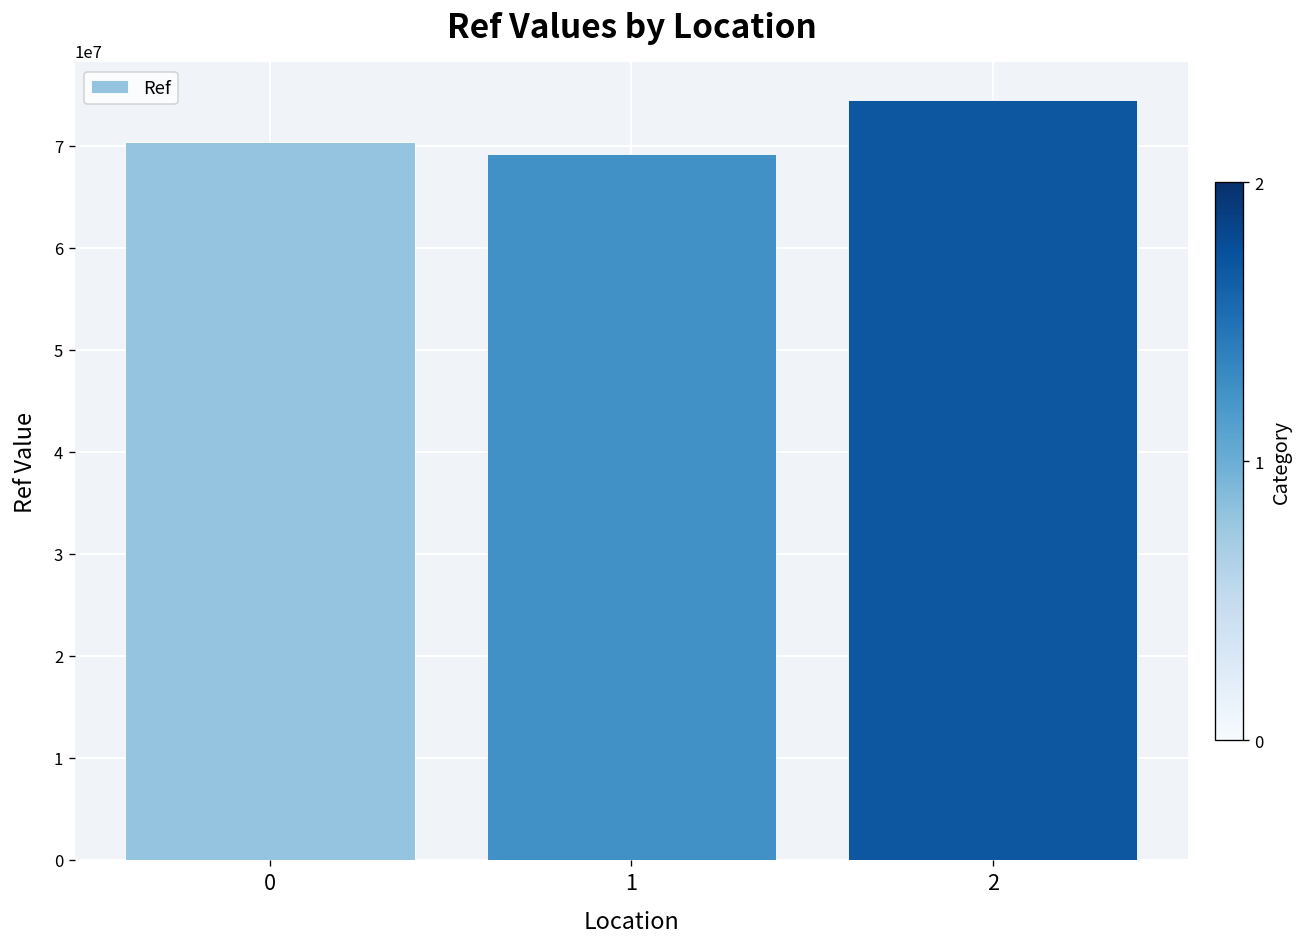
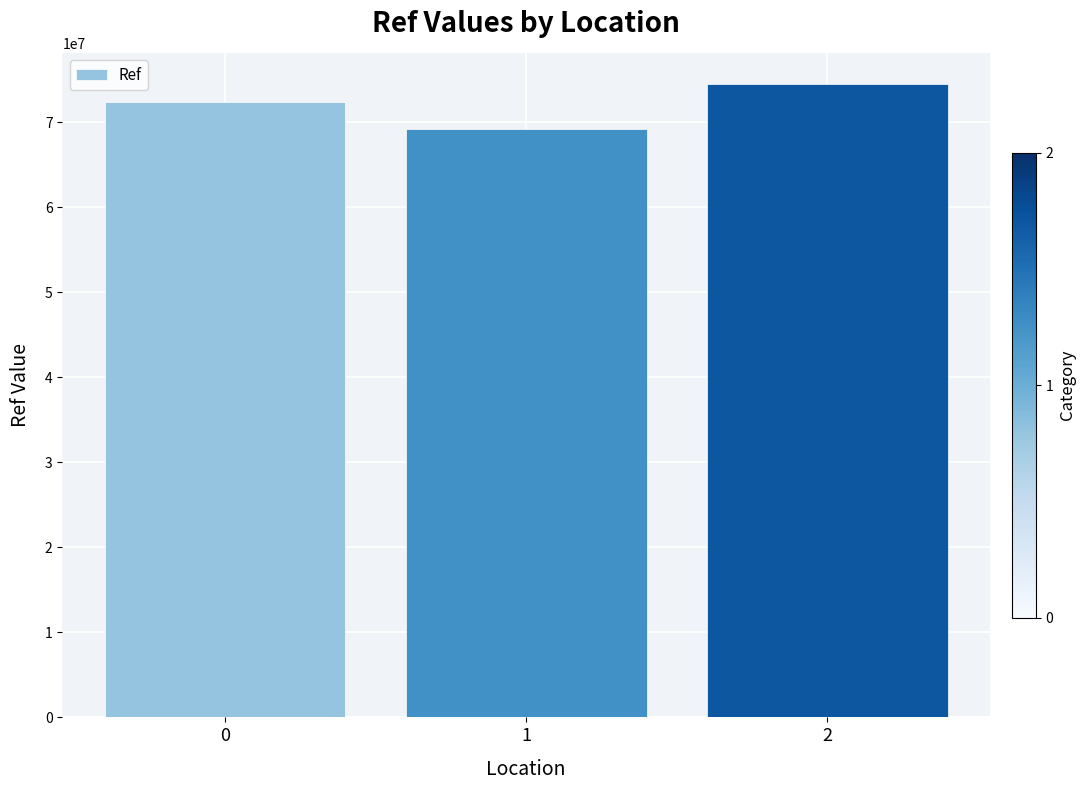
0: 70000000 -> 72000000
